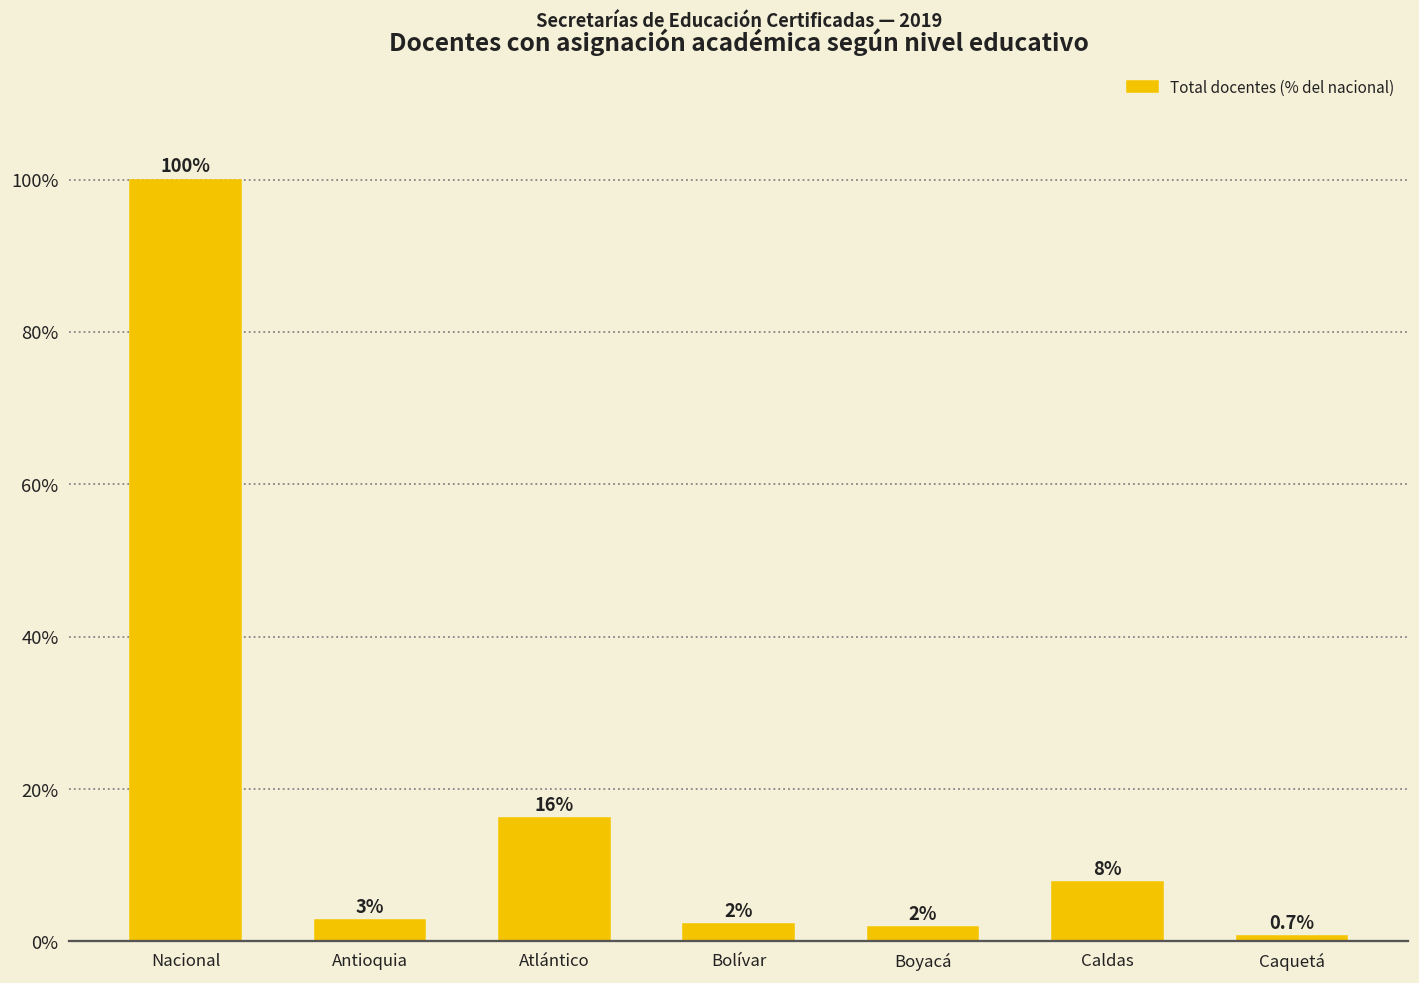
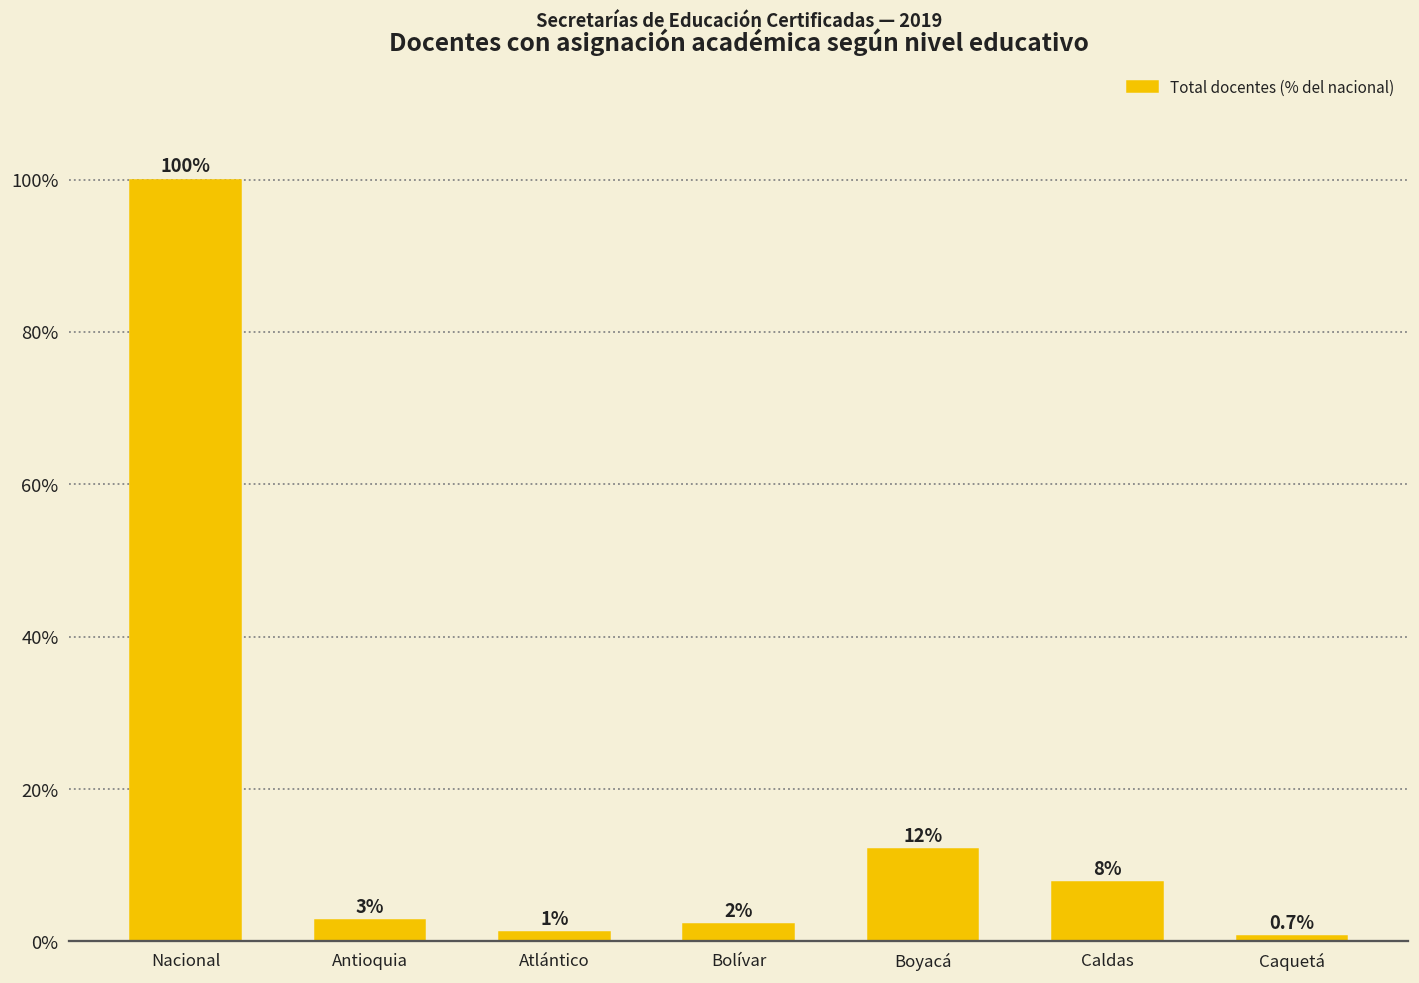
Atlántico: 16% -> 1%
Boyacá: 2% -> 12%
